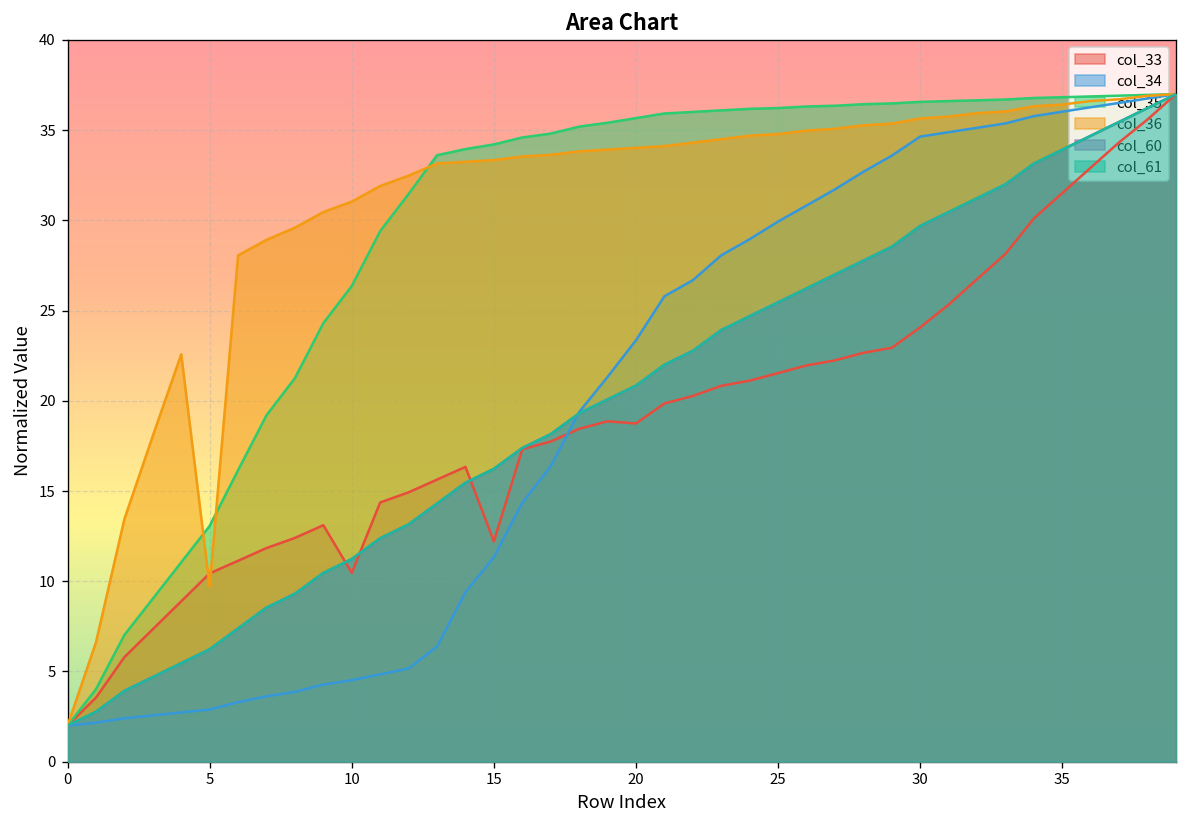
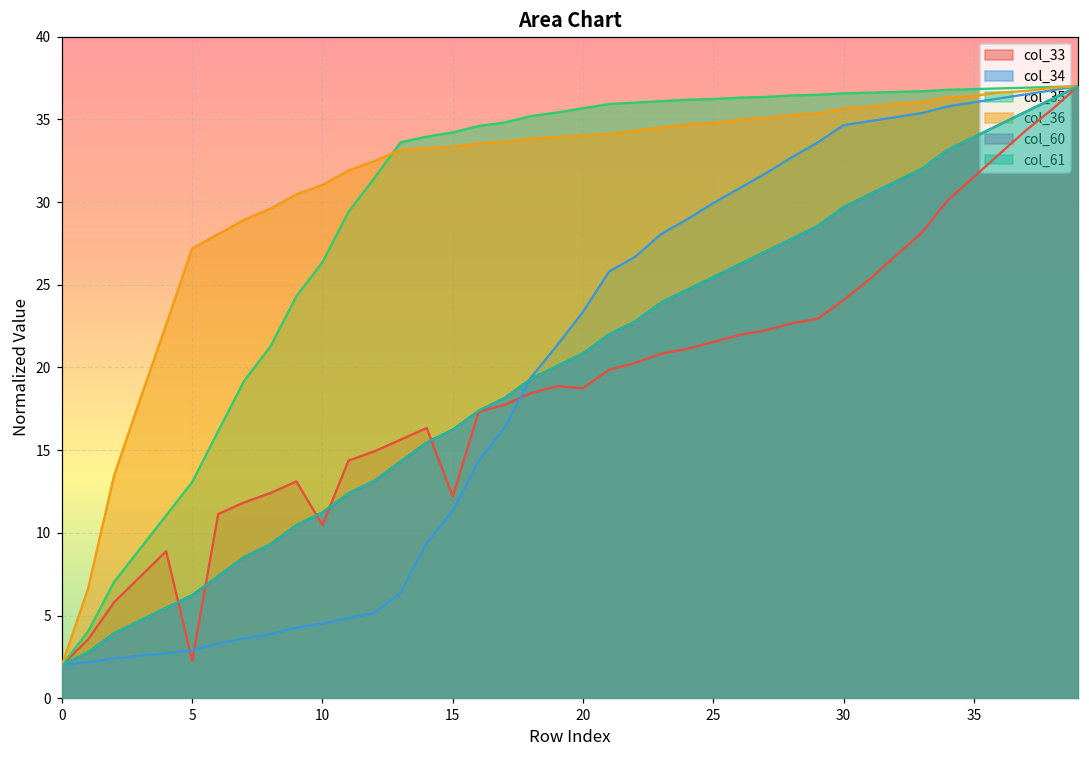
col_33, 5: 10.4 -> 2.3
col_36, 5: 9.7 -> 27.2
